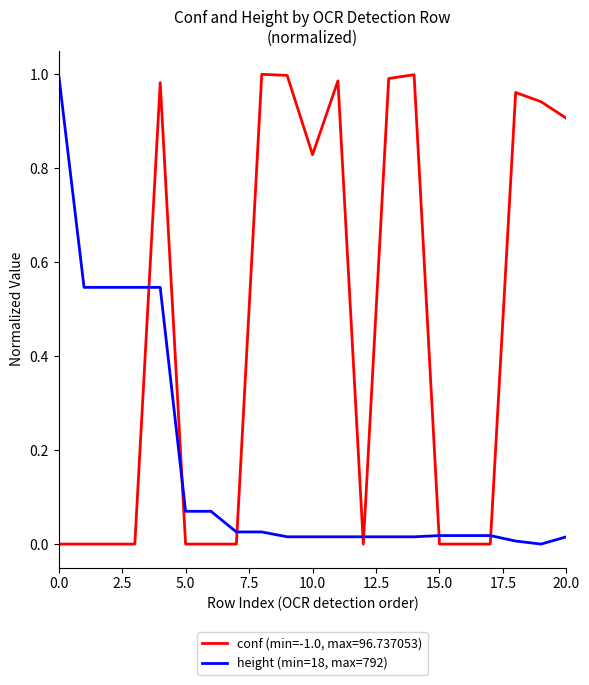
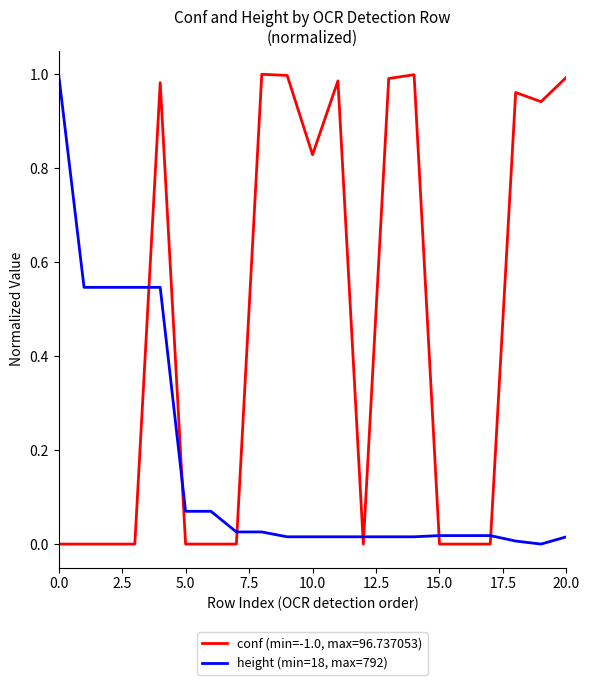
conf (min=-1.0, max=96.737053), 20.0: 0.91 -> 0.99
